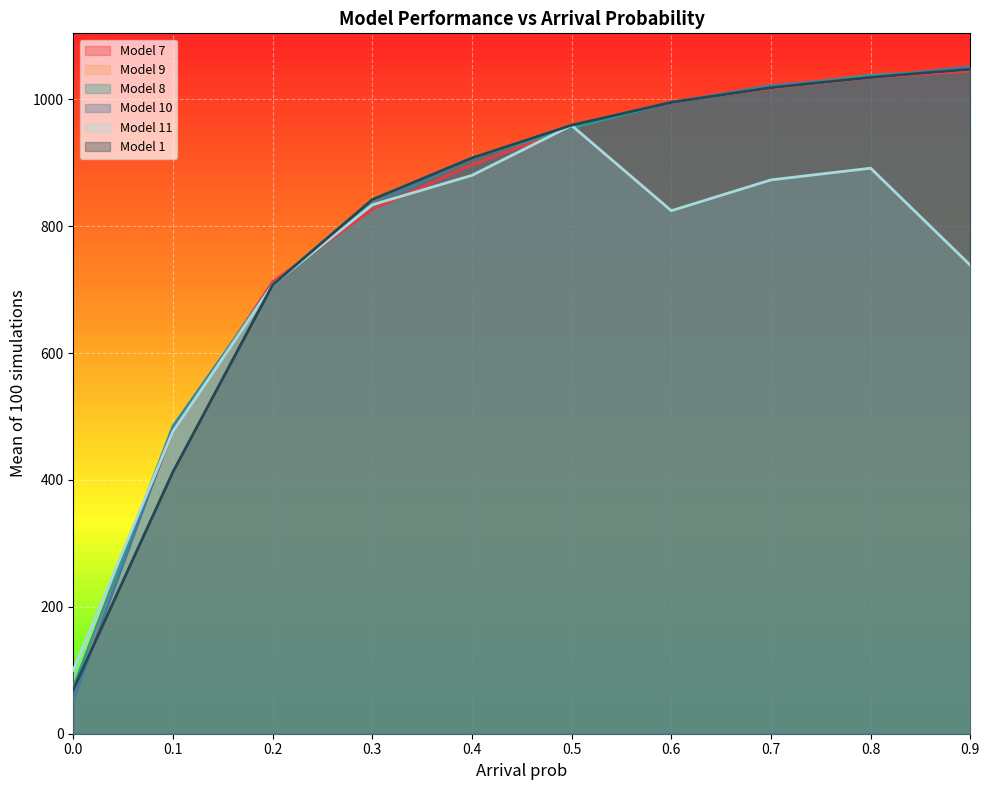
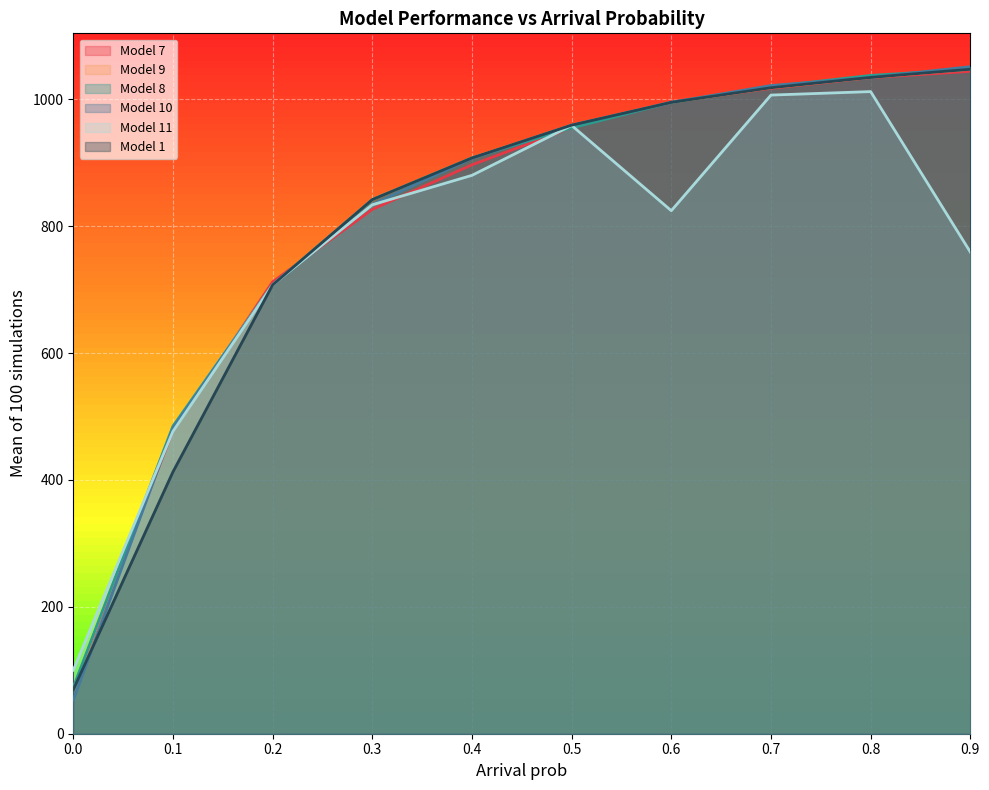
Model 11, 0.7: 870 -> 1010
Model 11, 0.8: 890 -> 1010
Model 11, 0.9: 740 -> 760
